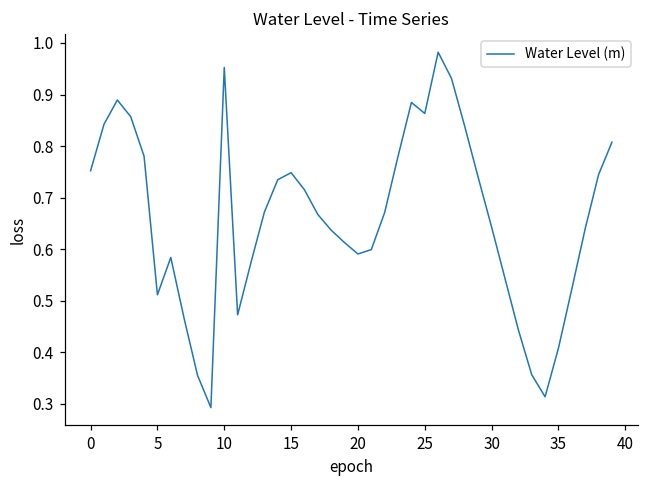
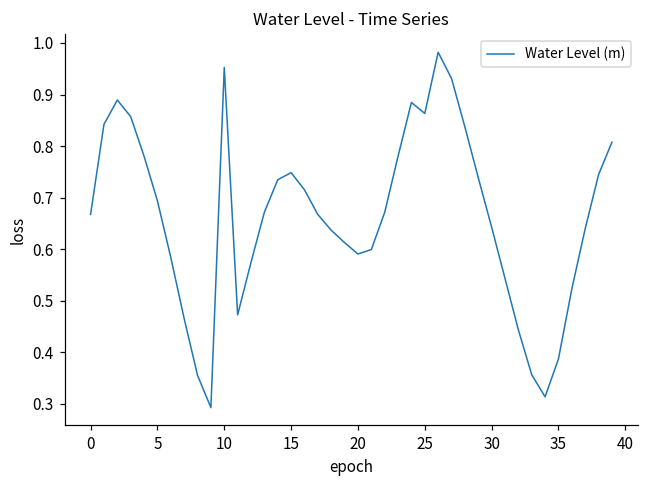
0: 0.75 -> 0.67
5: 0.51 -> 0.69
35: 0.41 -> 0.39
